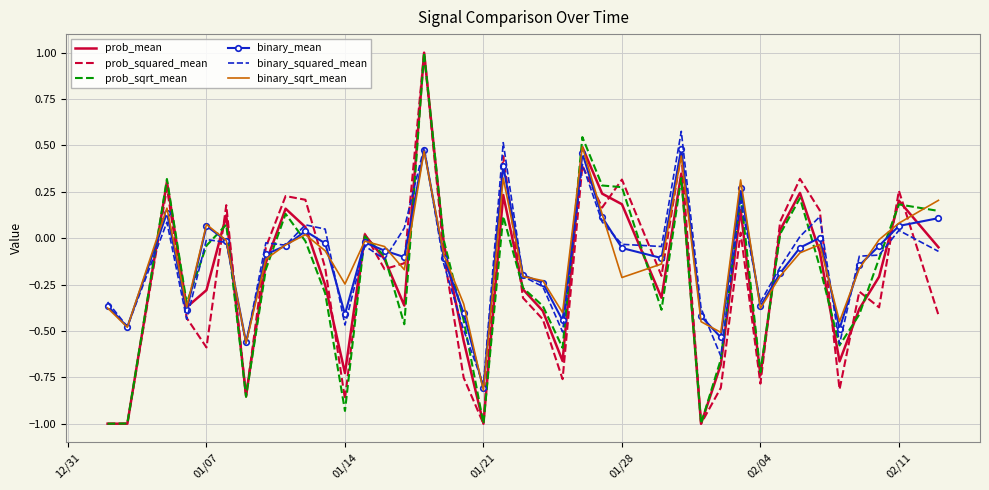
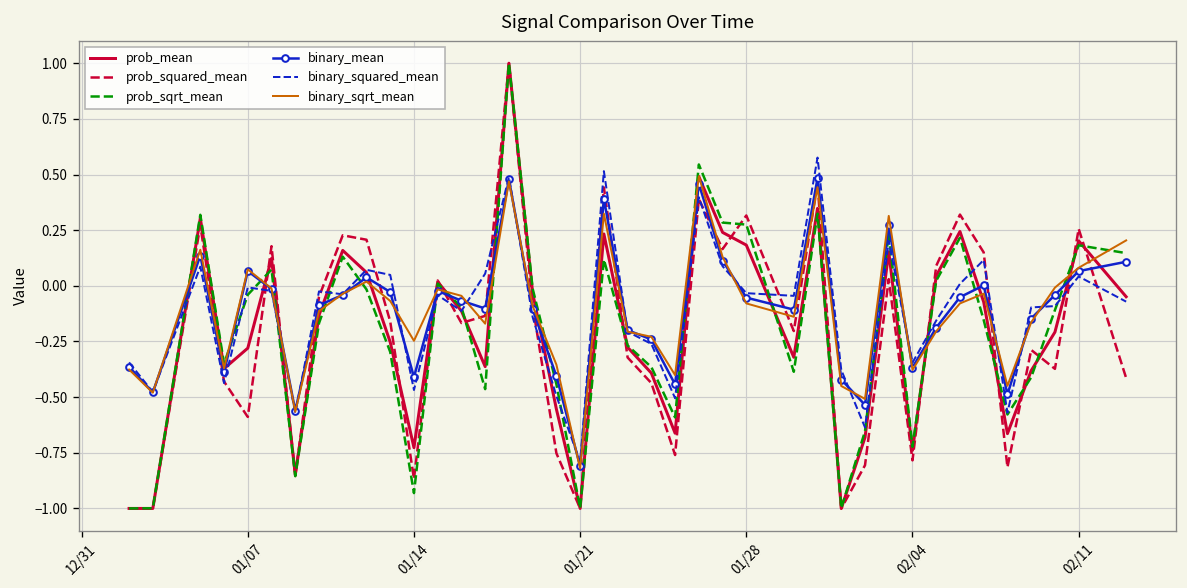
binary_sqrt_mean, 01/28: -0.21 -> -0.08
